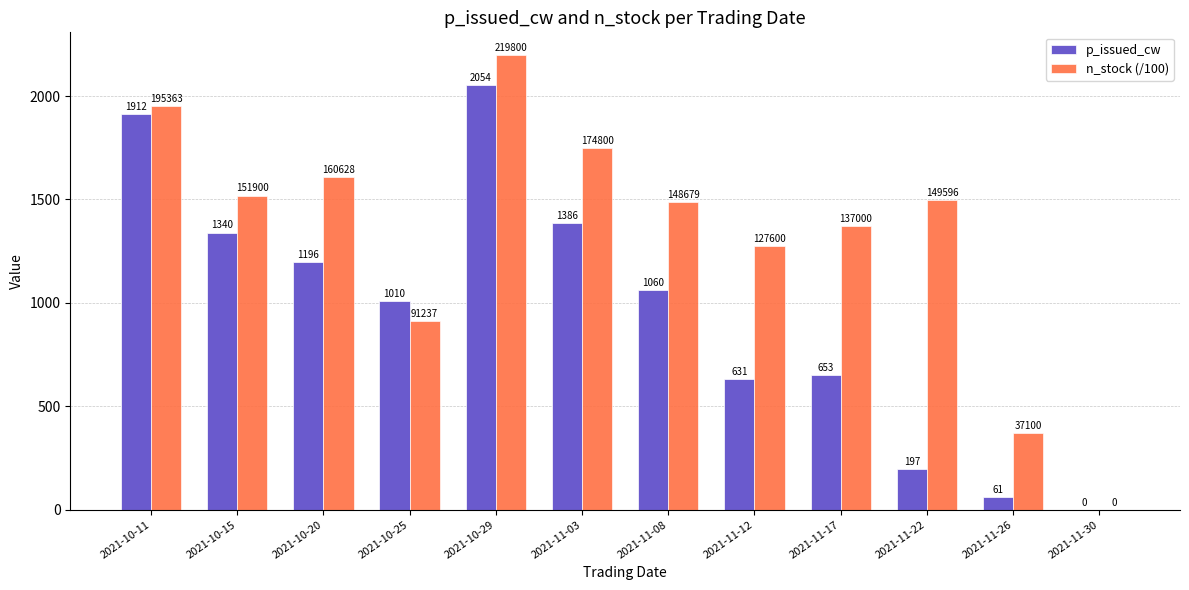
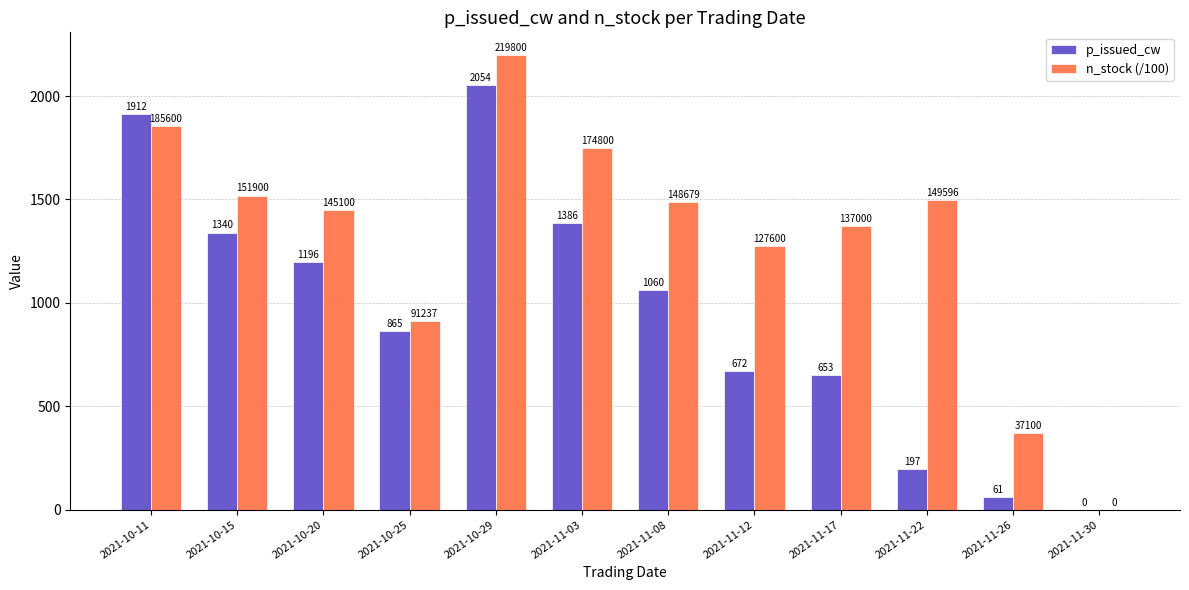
n_stock (/100), 2021-10-11: 195363 -> 185600
n_stock (/100), 2021-10-20: 160628 -> 145100
p_issued_cw, 2021-10-25: 1010 -> 865
p_issued_cw, 2021-11-12: 631 -> 672
